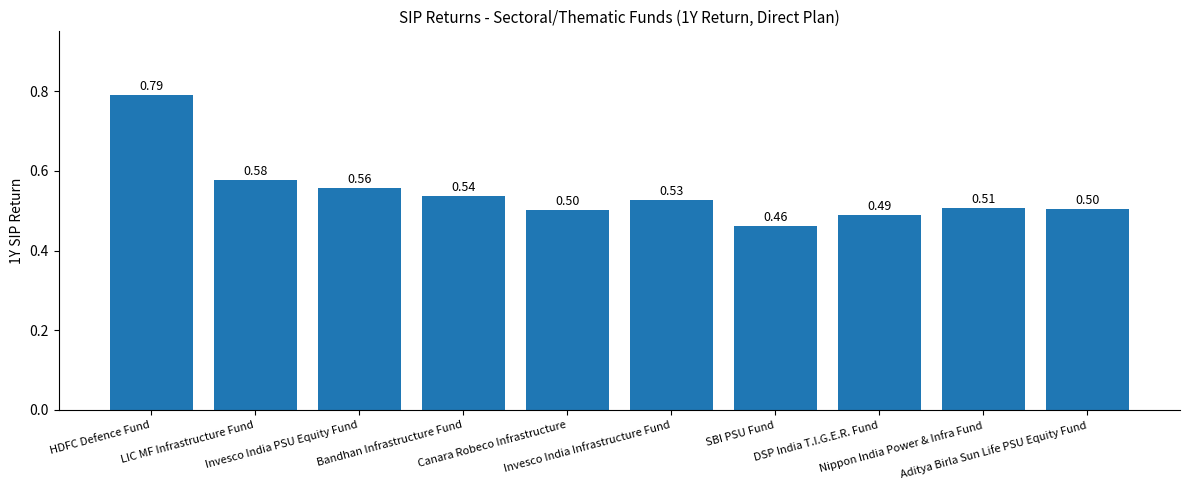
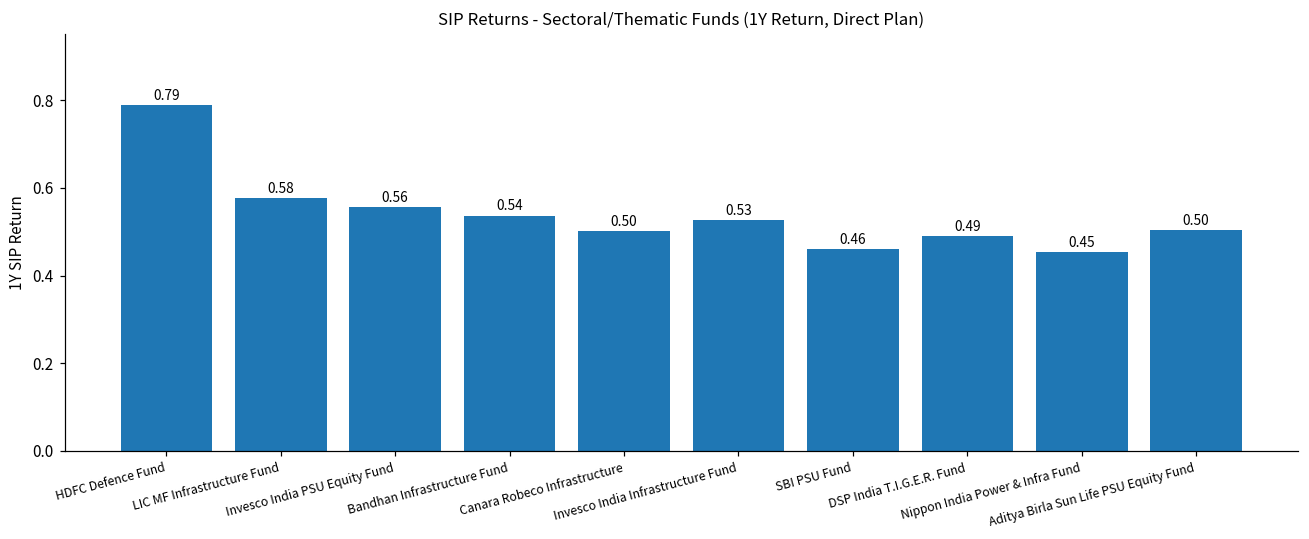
Nippon India Power & Infra Fund: 0.51 -> 0.45
